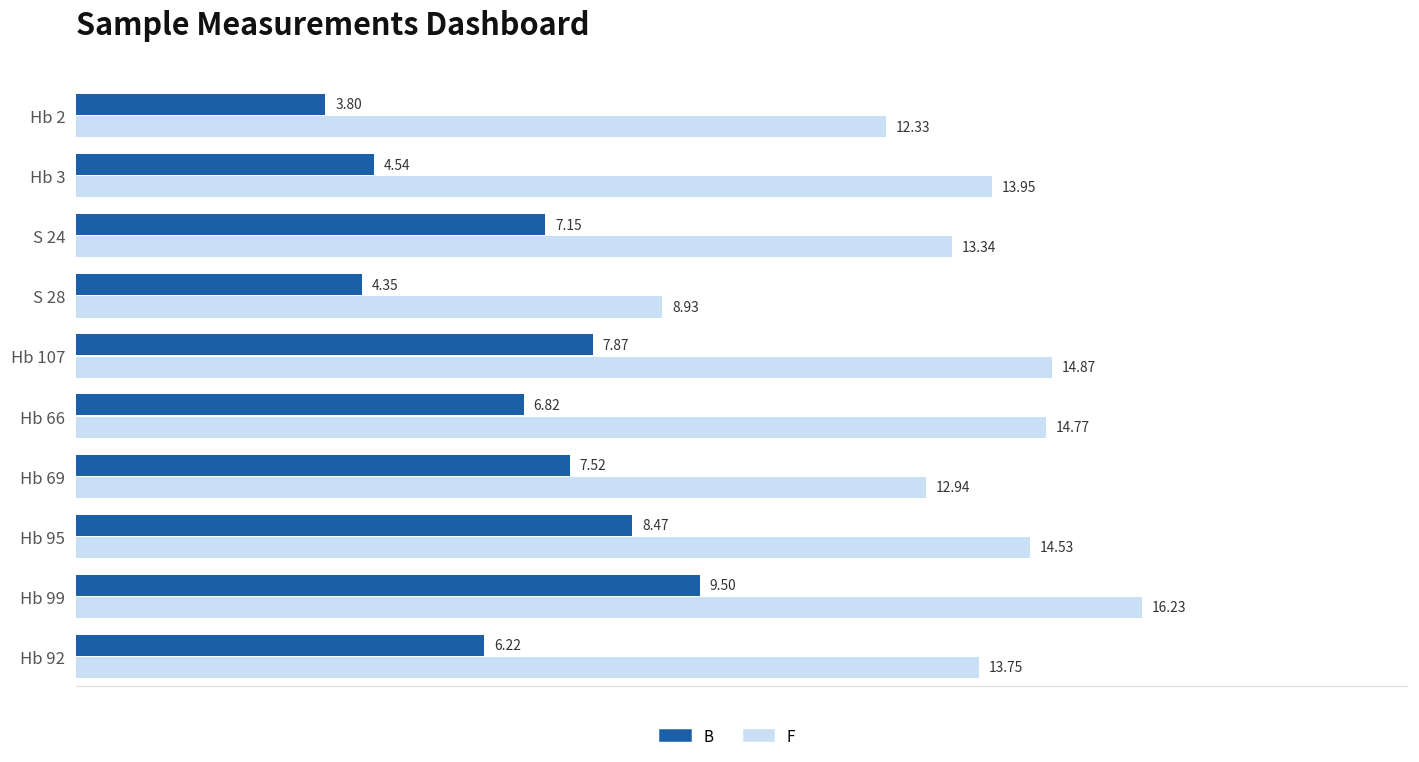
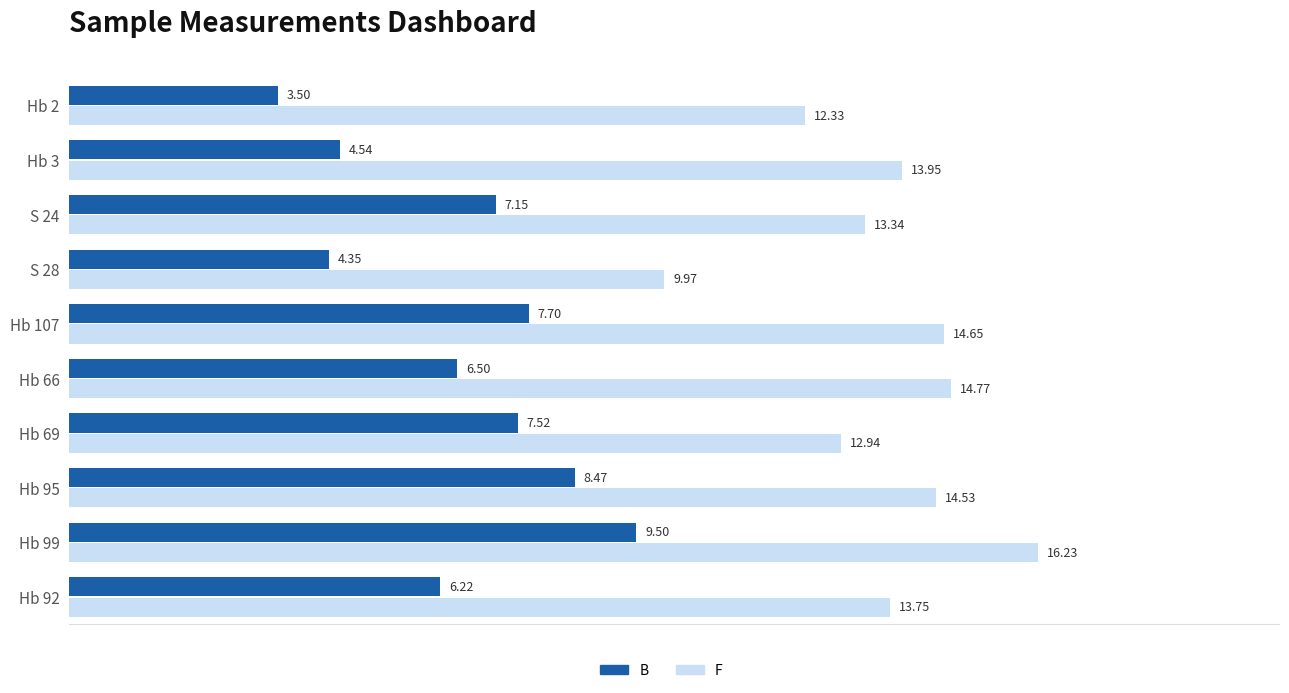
B, Hb 2: 3.80 -> 3.50
F, S 28: 8.93 -> 9.97
B, Hb 107: 7.87 -> 7.70
F, Hb 107: 14.87 -> 14.65
B, Hb 66: 6.82 -> 6.50
